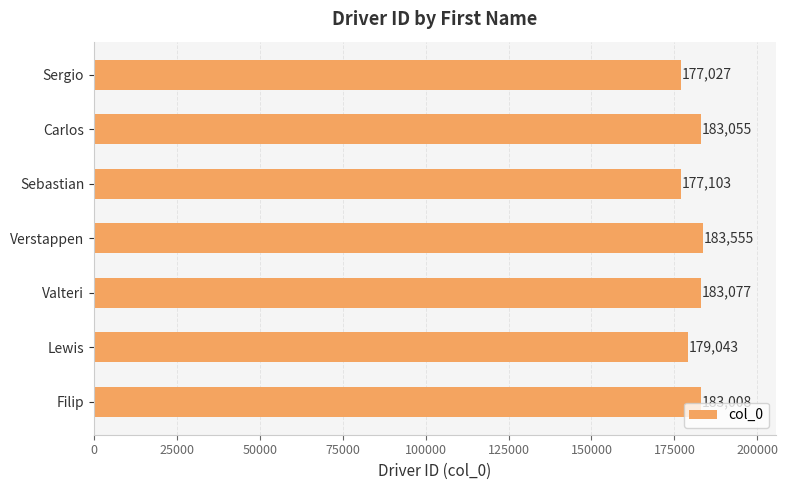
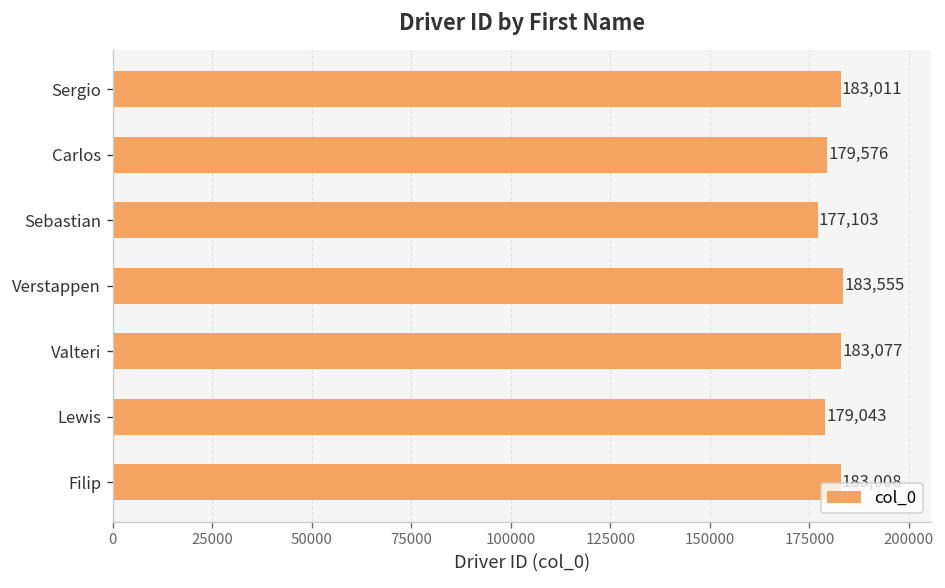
Sergio: 177,027 -> 183,011
Carlos: 183,055 -> 179,576
